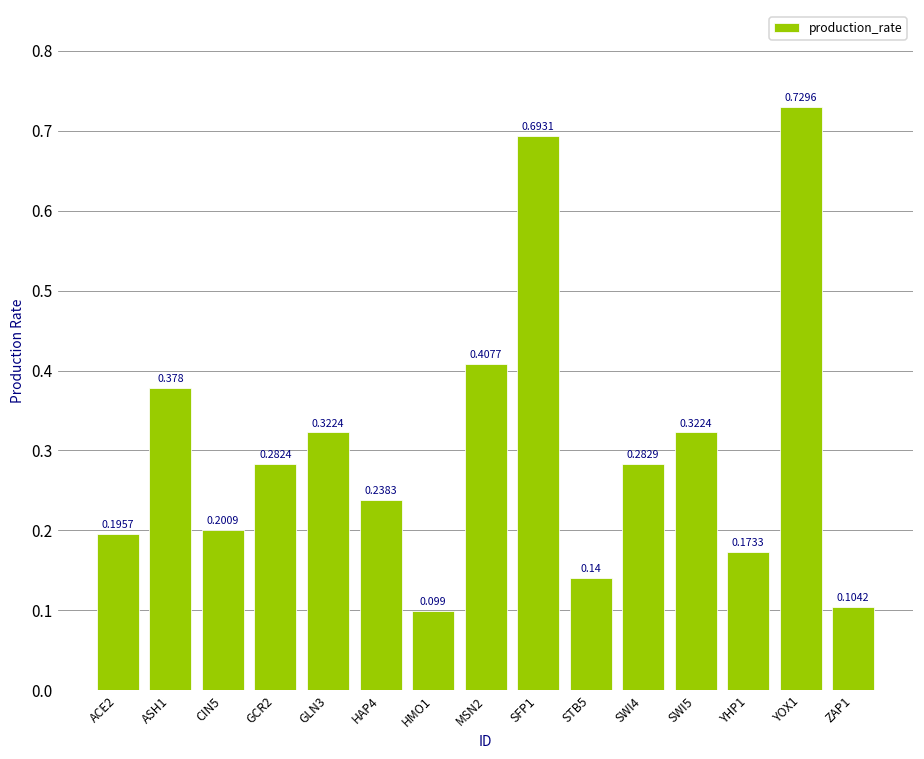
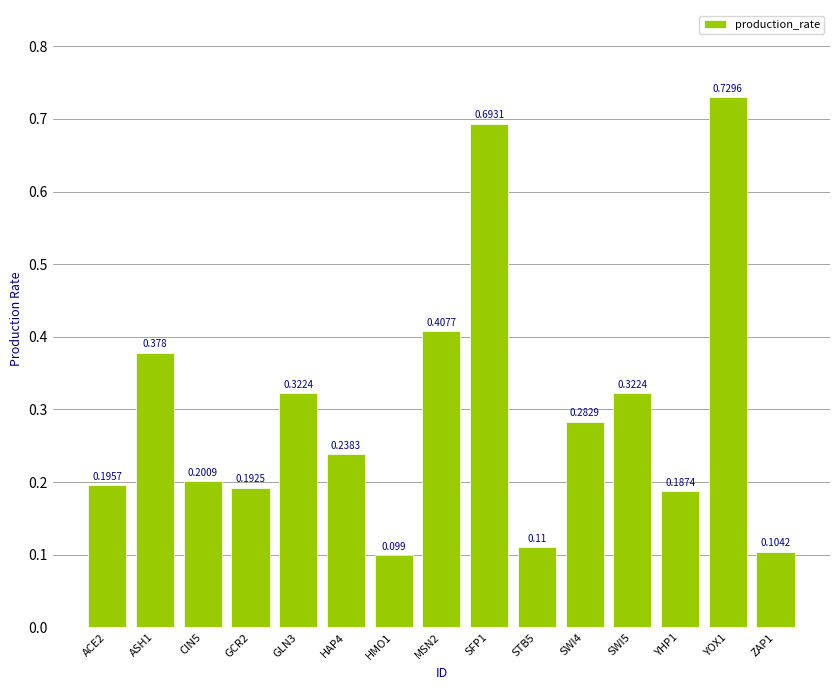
GCR2: 0.2824 -> 0.1925
STB5: 0.14 -> 0.11
YHP1: 0.1733 -> 0.1874
